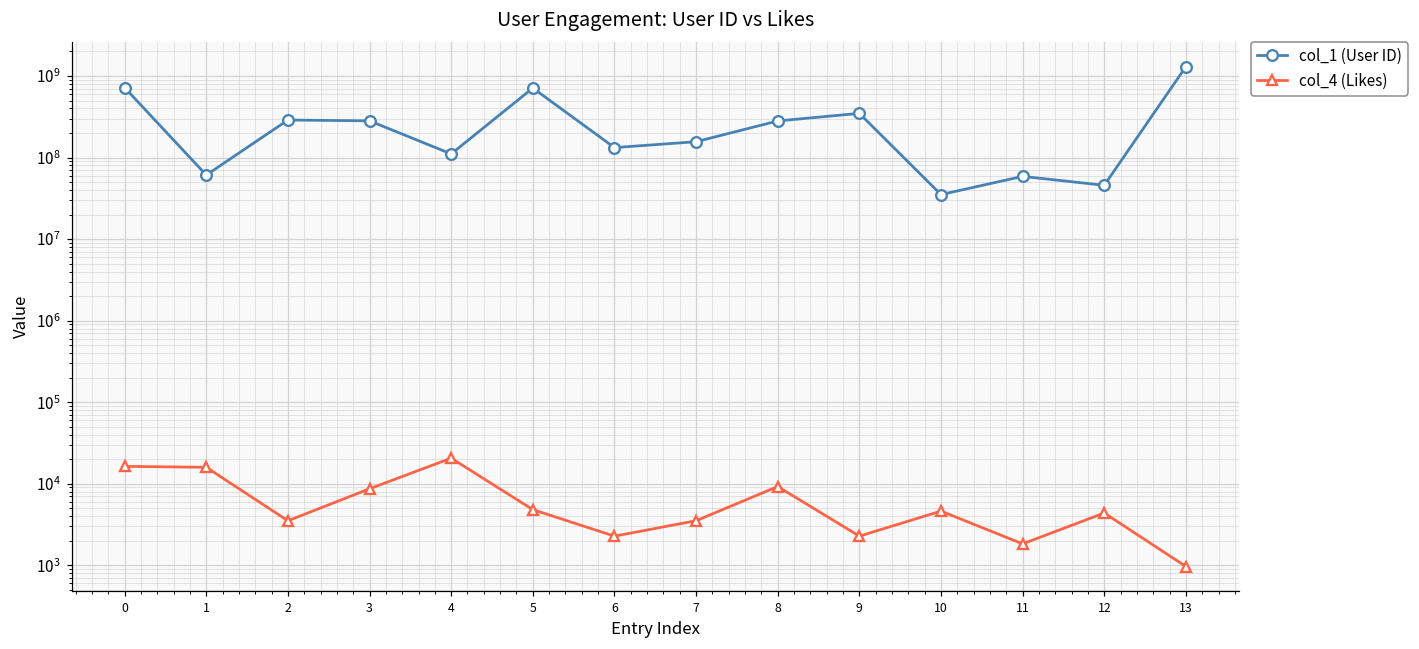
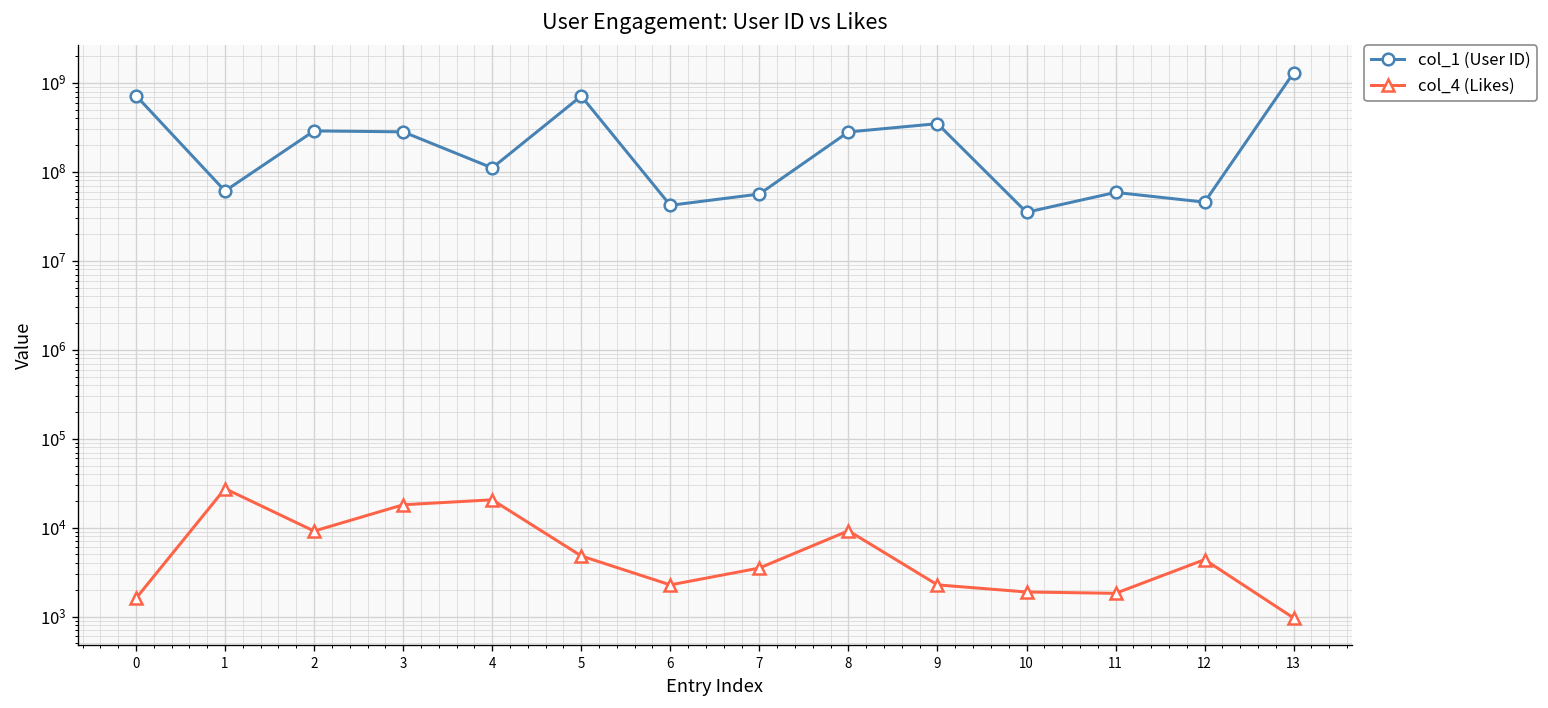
col_4 (Likes), 0: 16000 -> 1600
col_4 (Likes), 1: 16000 -> 28000
col_4 (Likes), 2: 4000 -> 9000
col_4 (Likes), 3: 9000 -> 18000
col_1 (User ID), 6: 130000000 -> 40000000
col_1 (User ID), 7: 160000000 -> 60000000
col_4 (Likes), 10: 5000 -> 1900
